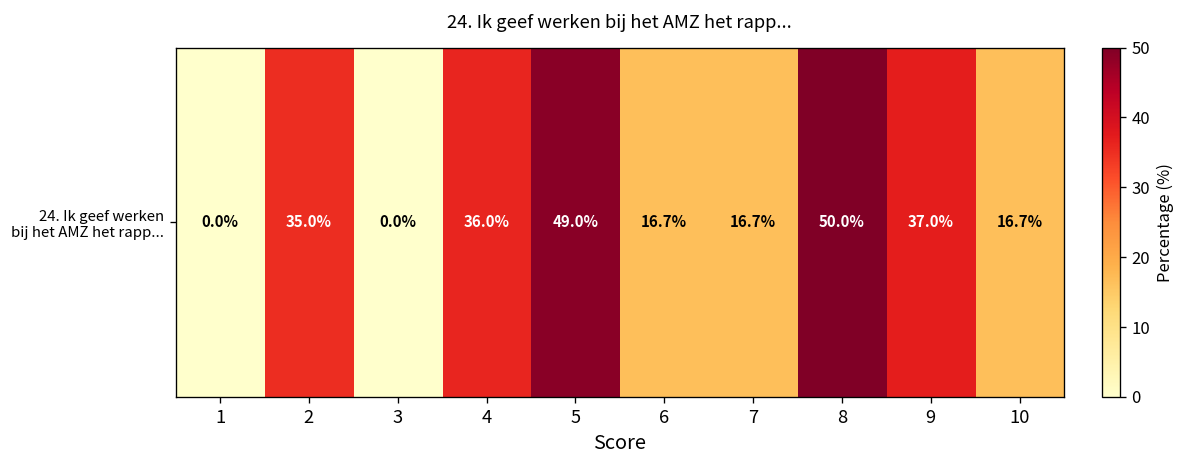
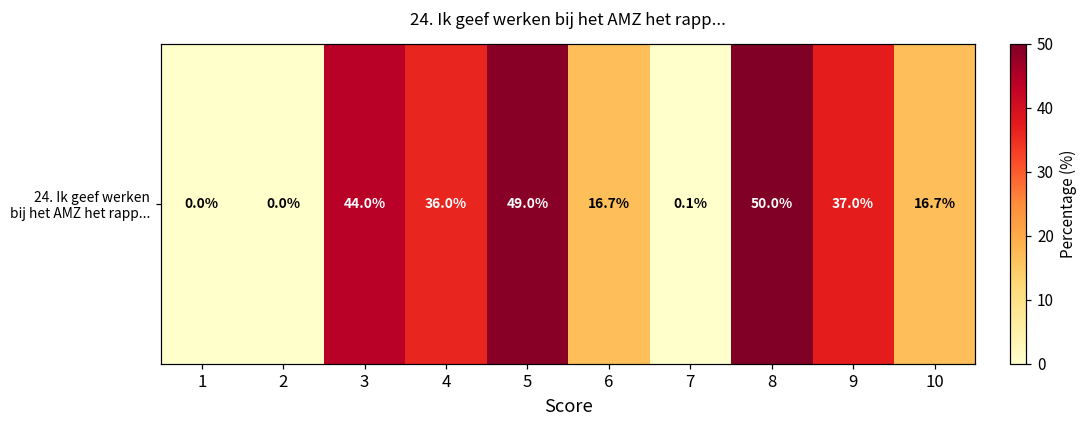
24. Ik geef werken bij het AMZ het rapp..., 2: 35.0% -> 0.0%
24. Ik geef werken bij het AMZ het rapp..., 3: 0.0% -> 44.0%
24. Ik geef werken bij het AMZ het rapp..., 7: 16.7% -> 0.1%
